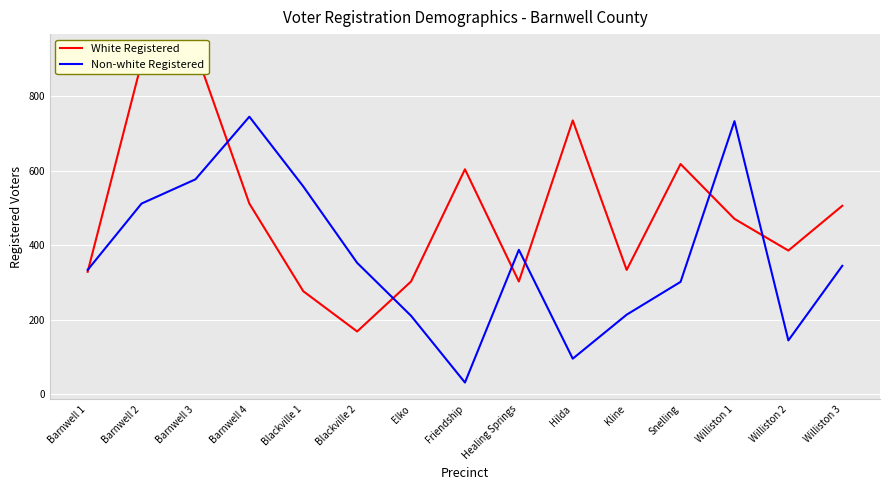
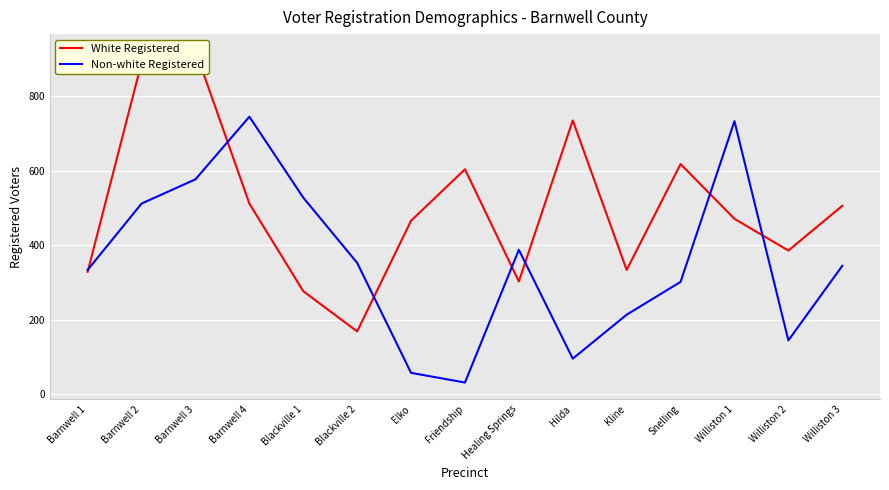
Non-white Registered, Blackville 1: 560 -> 530
White Registered, Elko: 300 -> 470
Non-white Registered, Elko: 210 -> 60
